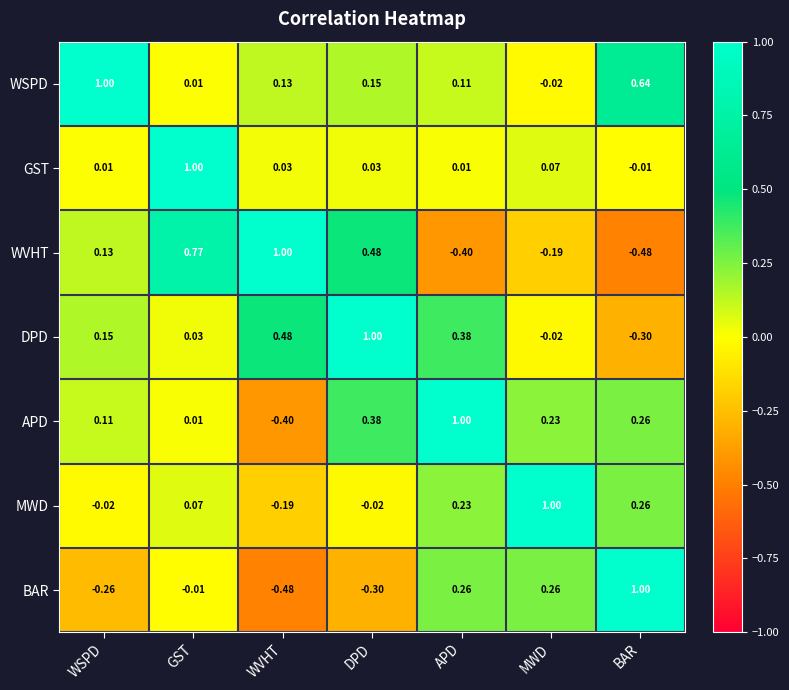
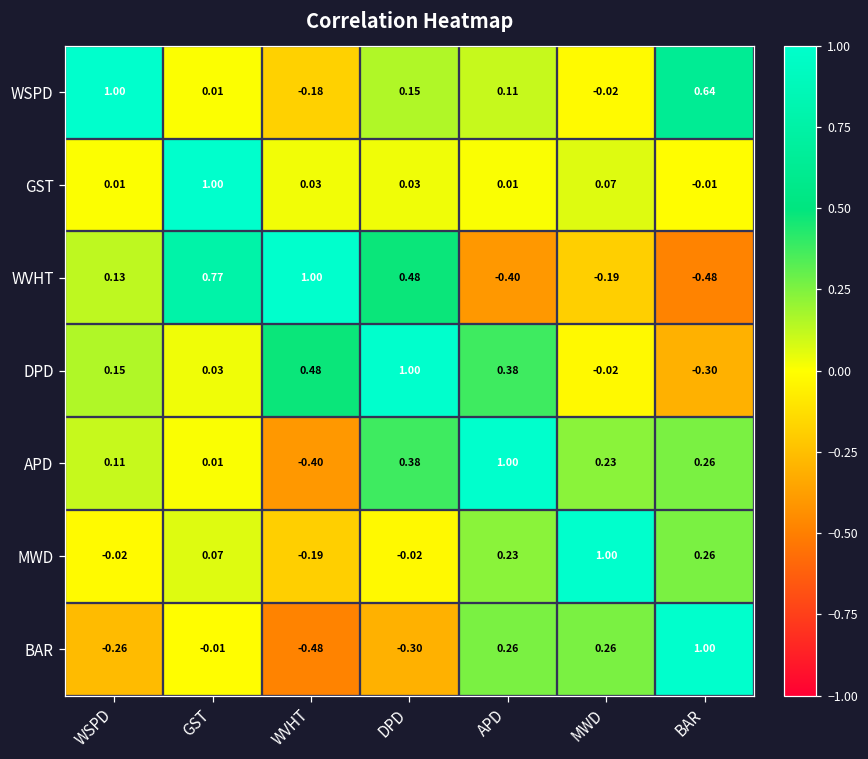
WSPD, WVHT: 0.13 -> -0.18
